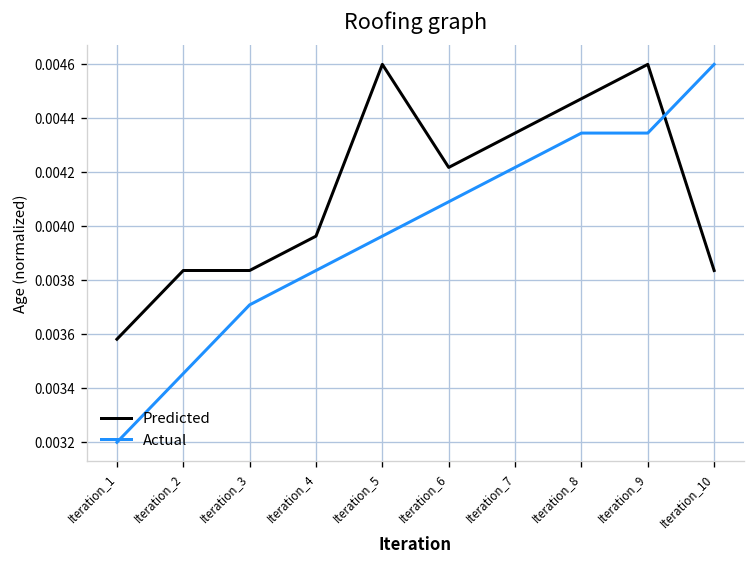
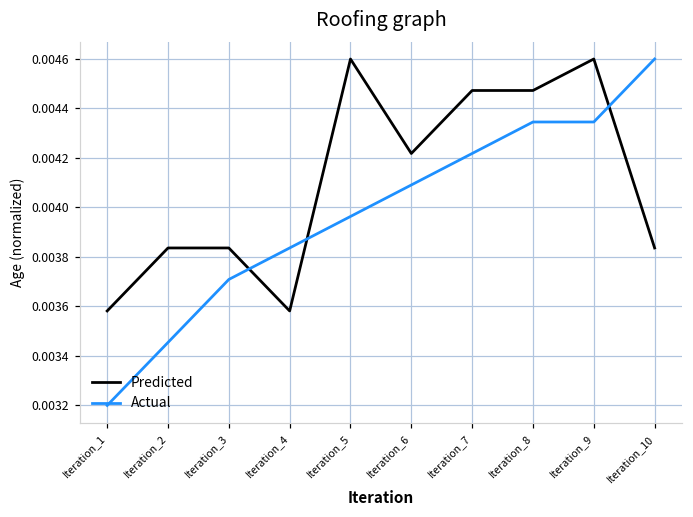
Predicted, Iteration_4: 0.00396 -> 0.00358
Predicted, Iteration_7: 0.00435 -> 0.00447
